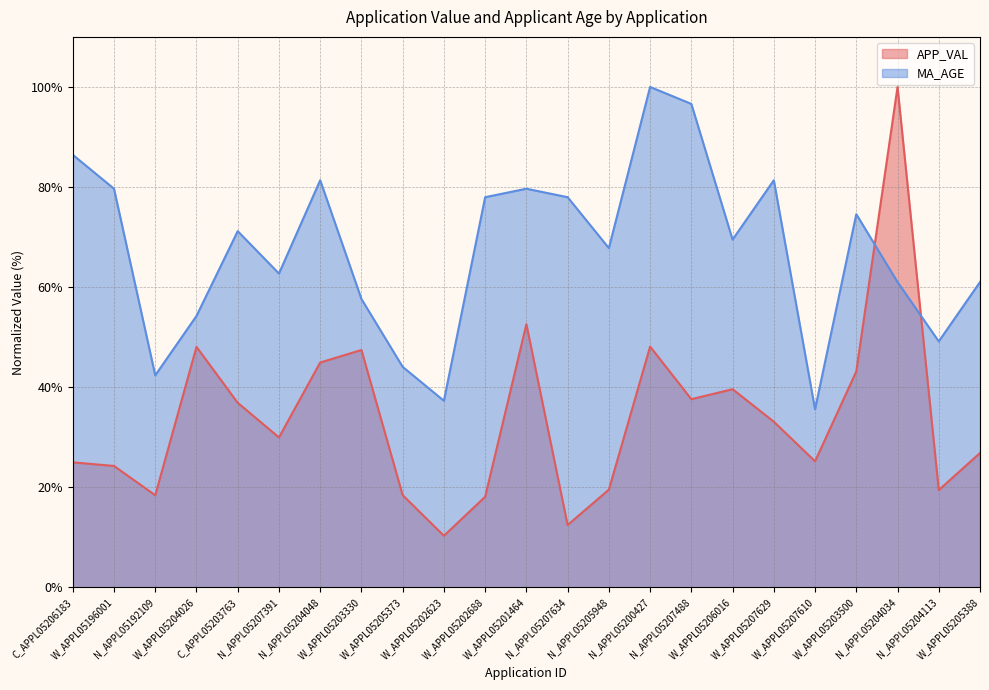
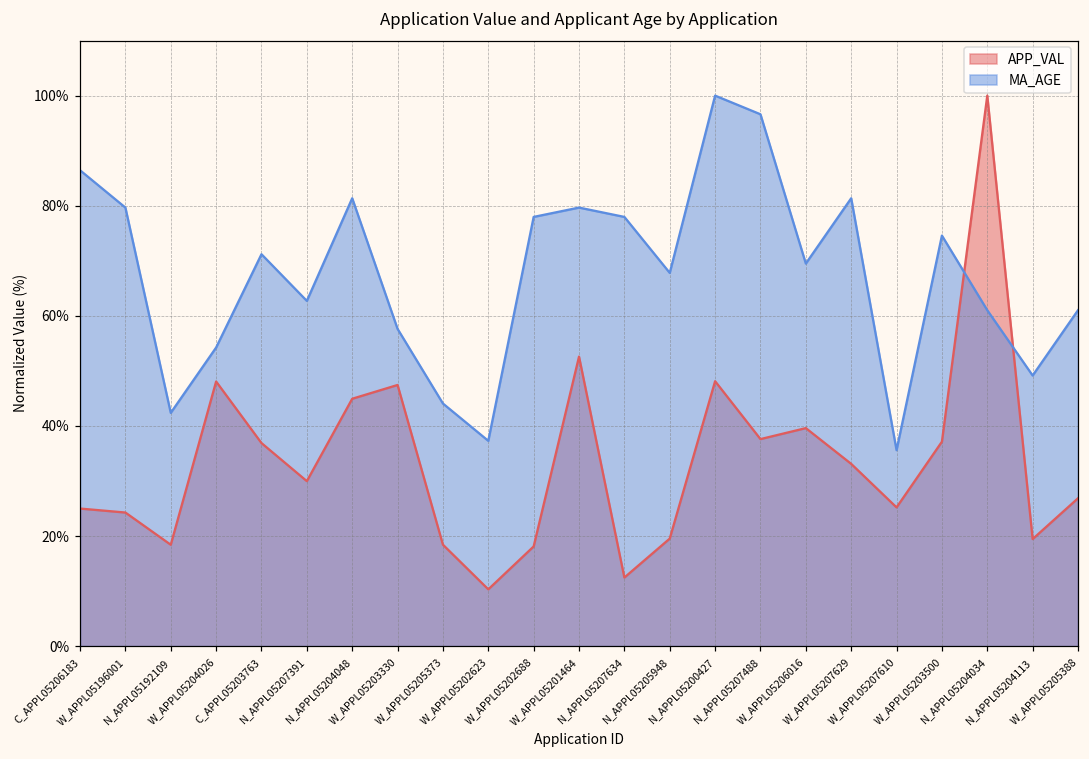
APP_VAL, W_APPL05203500: 43% -> 37%
